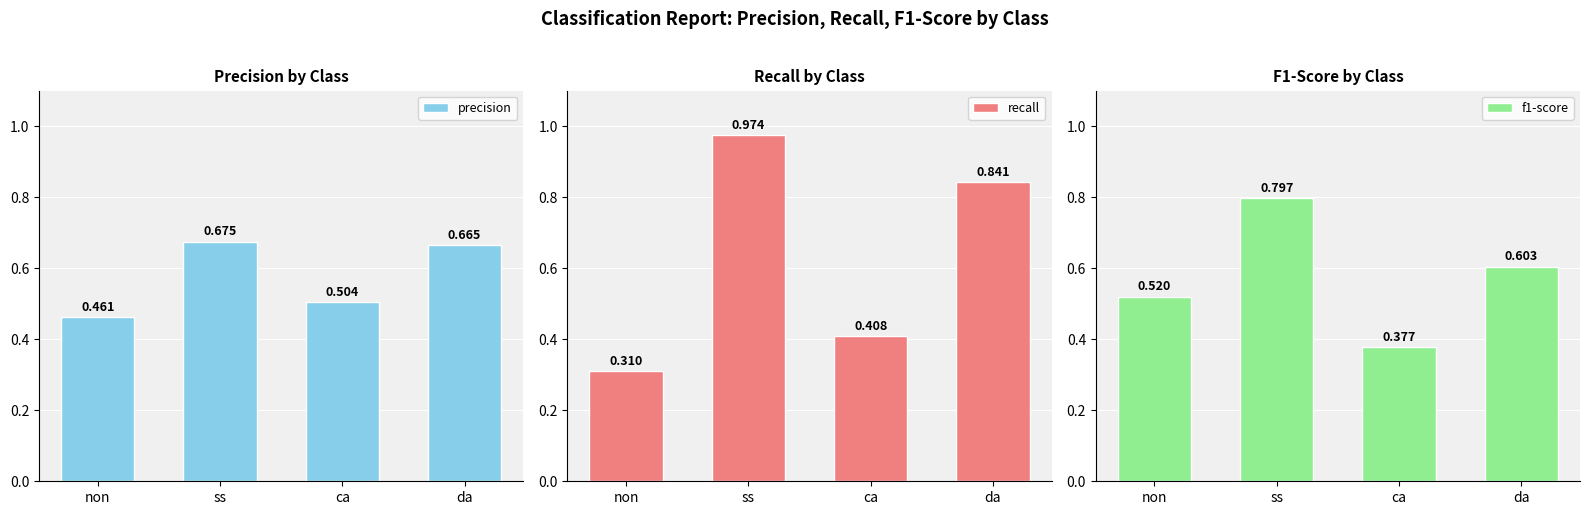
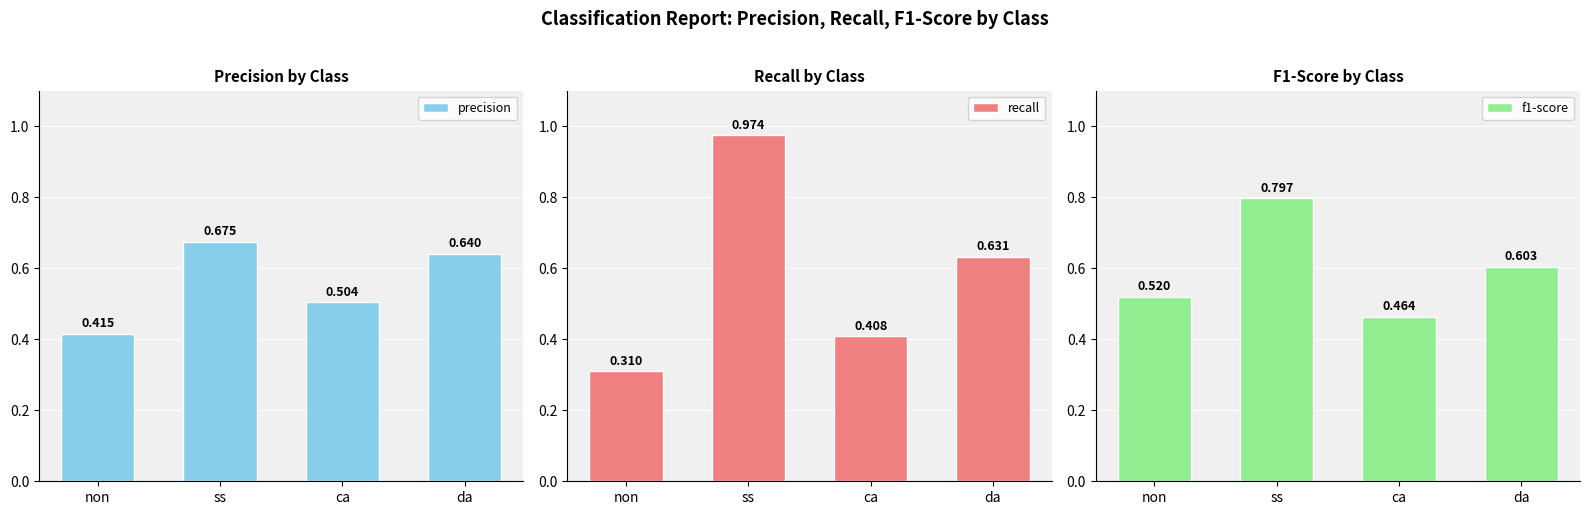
Precision by Class, non: 0.461 -> 0.415
Precision by Class, da: 0.665 -> 0.640
Recall by Class, da: 0.841 -> 0.631
F1-Score by Class, ca: 0.377 -> 0.464
